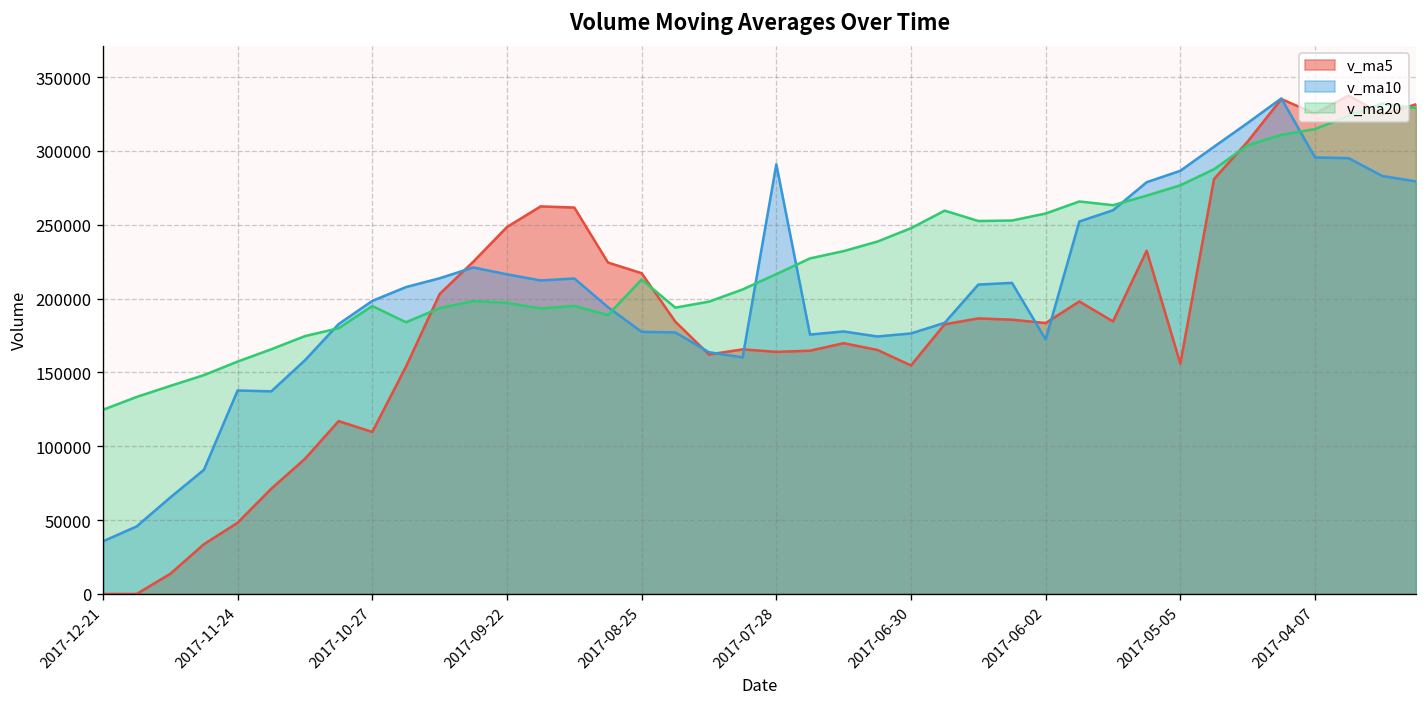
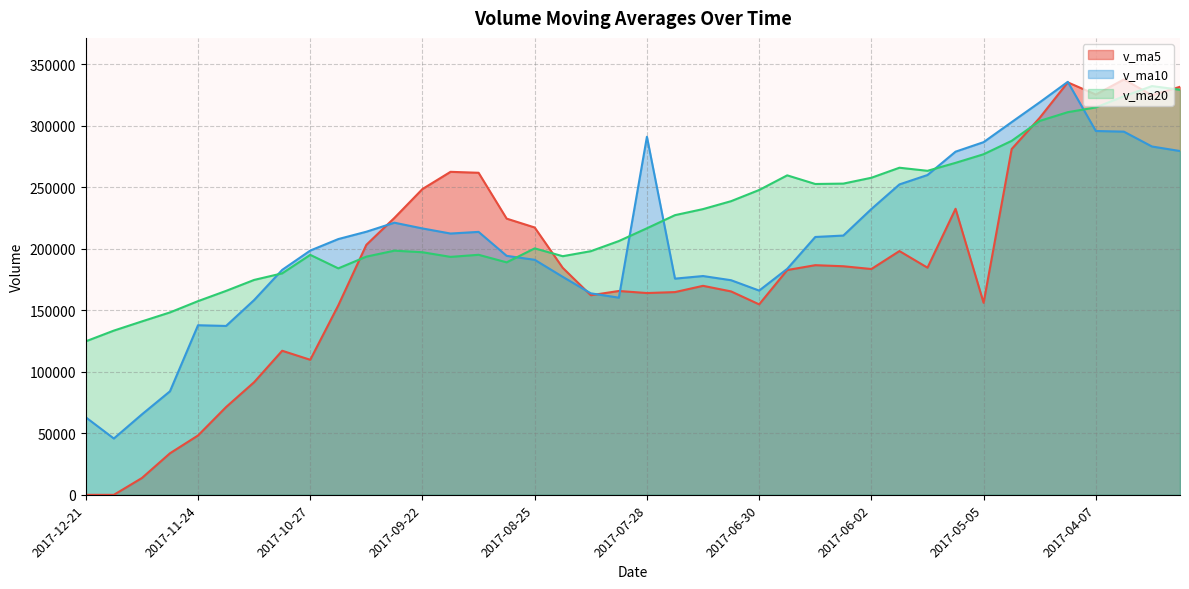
v_ma10, 2017-12-21: 36000 -> 63000
v_ma10, 2017-08-25: 178000 -> 191000
v_ma20, 2017-08-25: 213000 -> 200000
v_ma10, 2017-06-30: 176000 -> 166000
v_ma10, 2017-06-02: 172000 -> 232000
